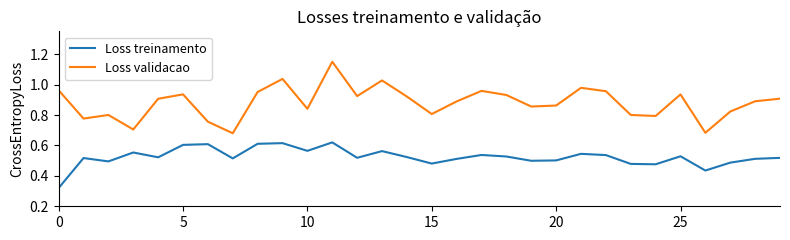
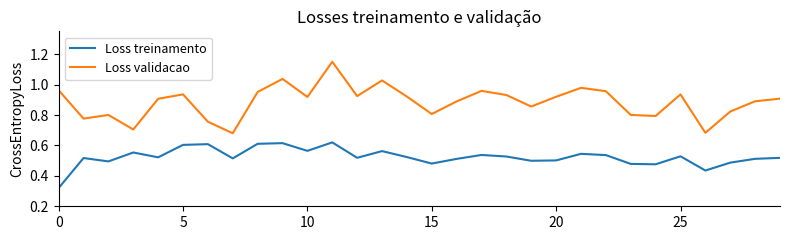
Loss validacao, 10: 0.84 -> 0.92
Loss validacao, 20: 0.86 -> 0.92
